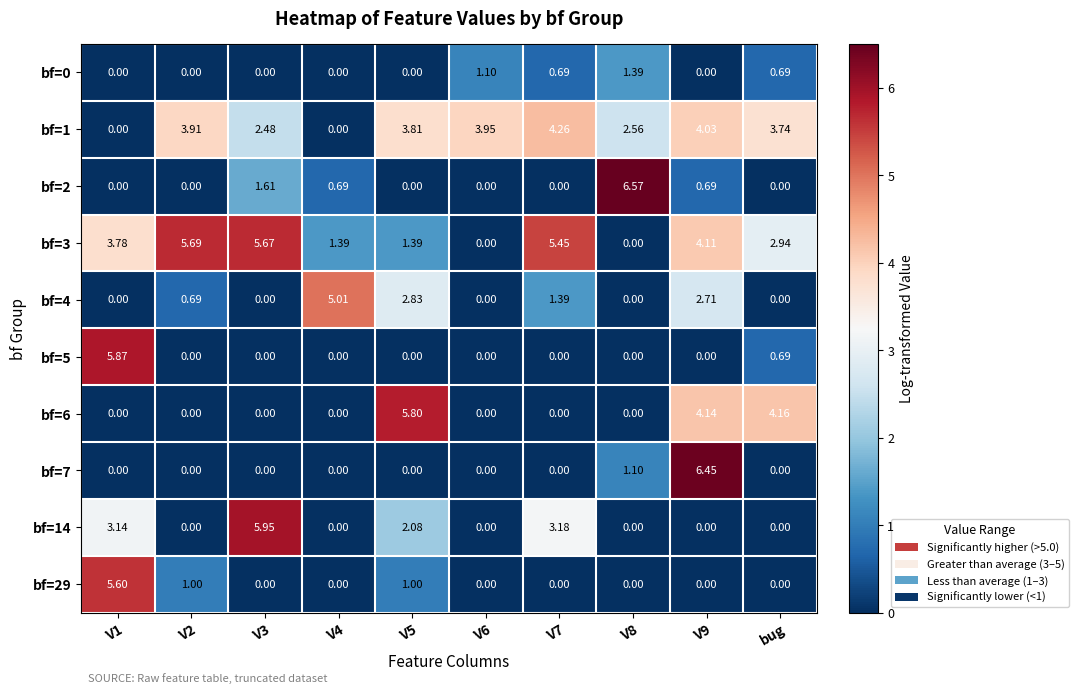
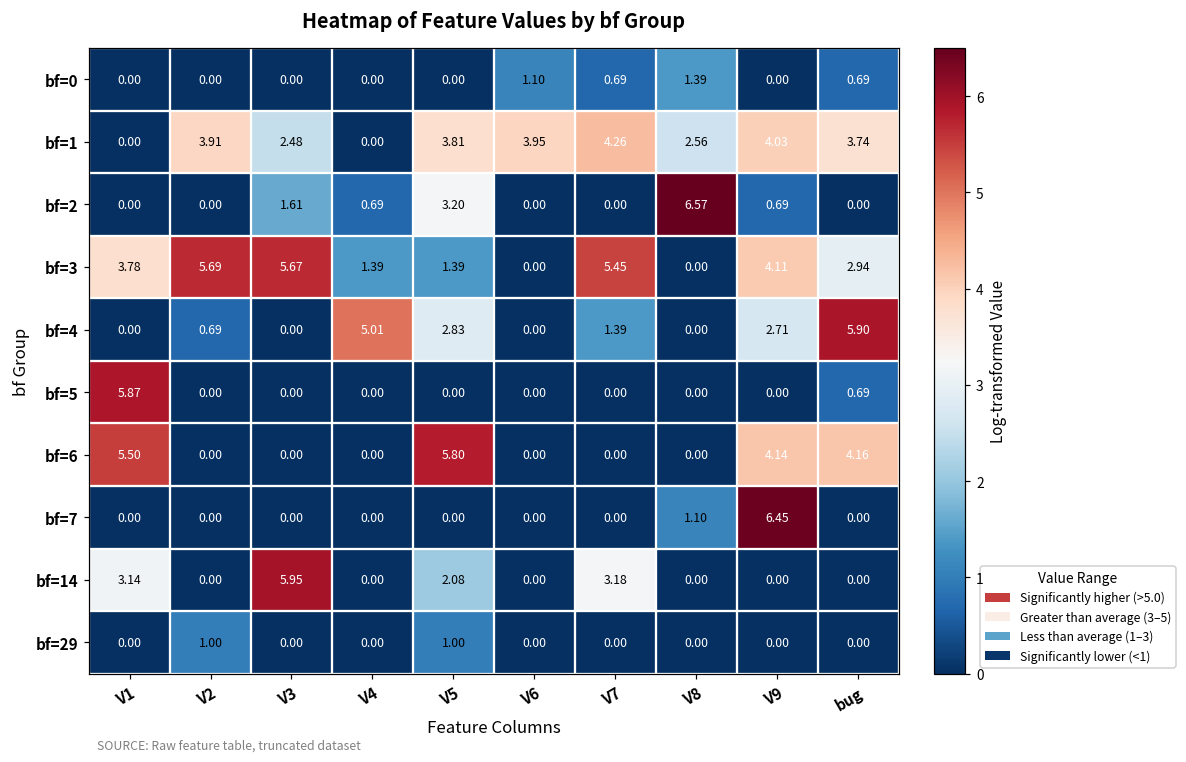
bf=2, V5: 0.00 -> 3.20
bf=4, bug: 0.00 -> 5.90
bf=6, V1: 0.00 -> 5.50
bf=29, V1: 5.60 -> 0.00
